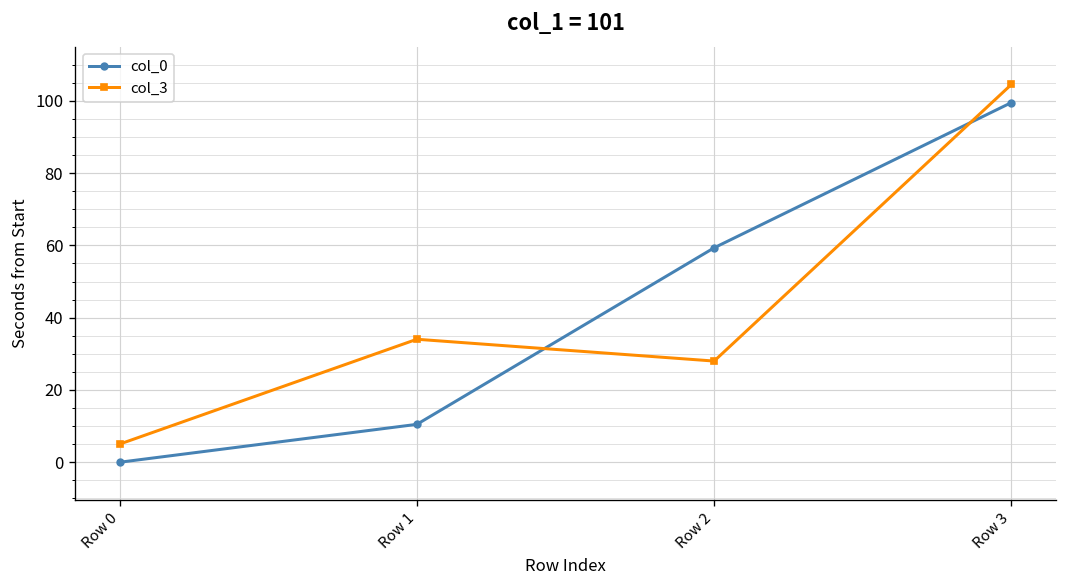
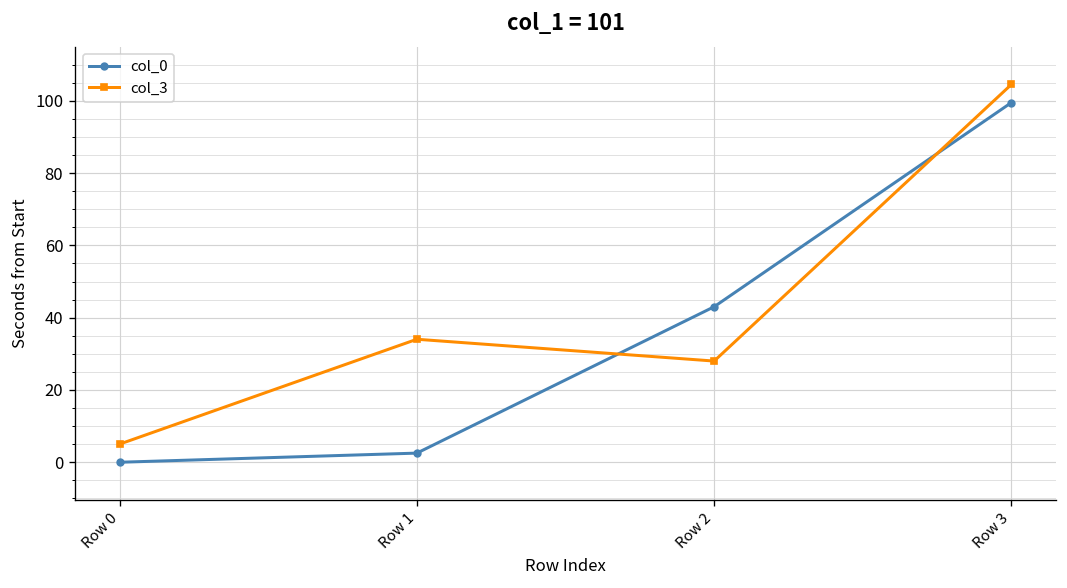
col_0, Row 1: 10 -> 3
col_0, Row 2: 59 -> 43
